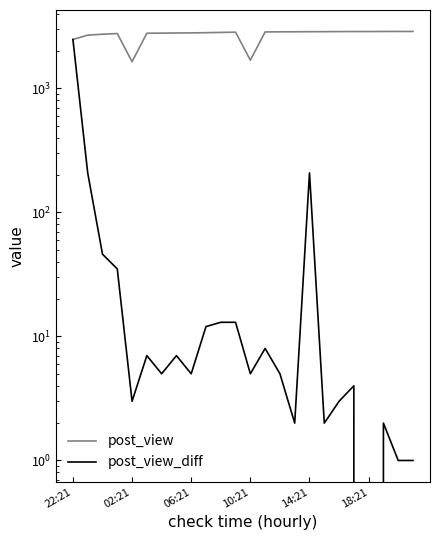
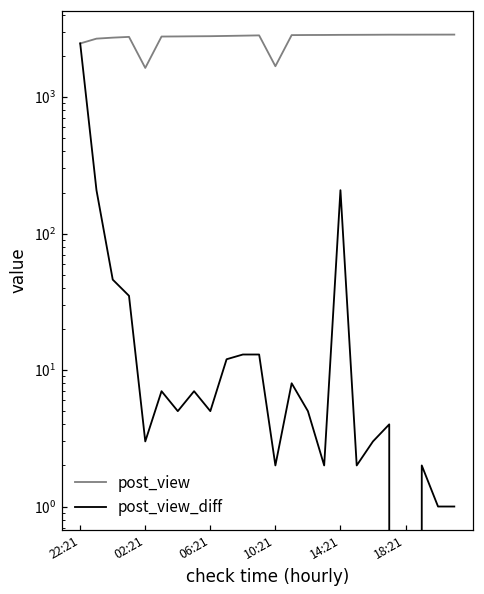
post_view_diff, 10:21: 5 -> 2
